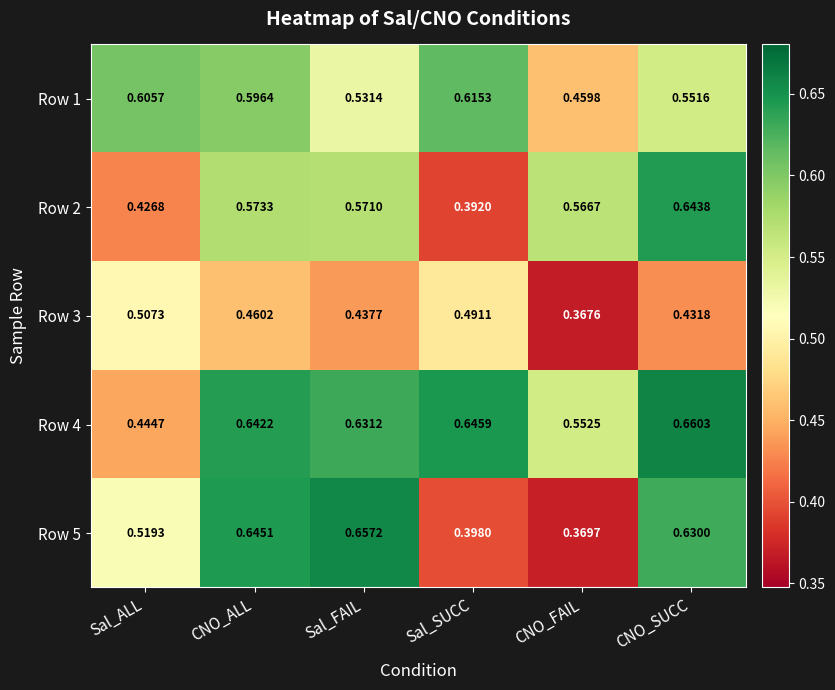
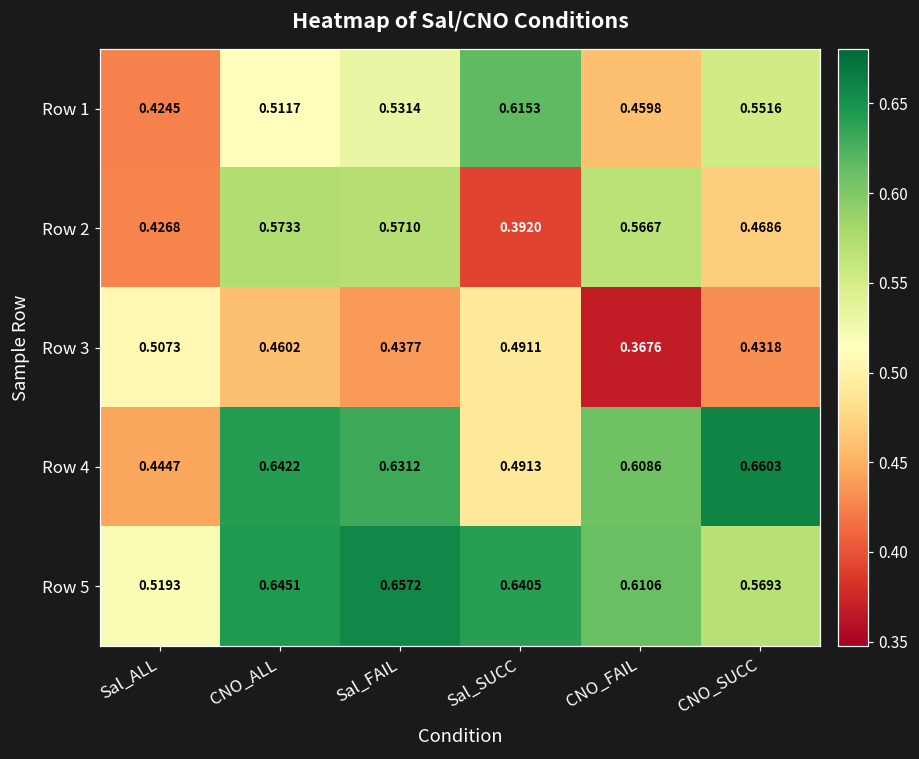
Row 1, Sal_ALL: 0.6057 -> 0.4245
Row 1, CNO_ALL: 0.5964 -> 0.5117
Row 2, CNO_SUCC: 0.6438 -> 0.4686
Row 4, Sal_SUCC: 0.6459 -> 0.4913
Row 4, CNO_FAIL: 0.5525 -> 0.6086
Row 5, Sal_SUCC: 0.3980 -> 0.6405
Row 5, CNO_FAIL: 0.3697 -> 0.6106
Row 5, CNO_SUCC: 0.6300 -> 0.5693
